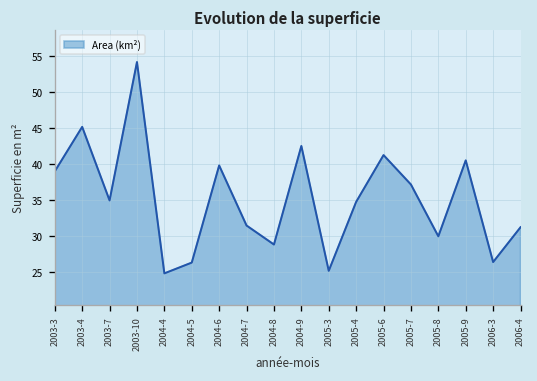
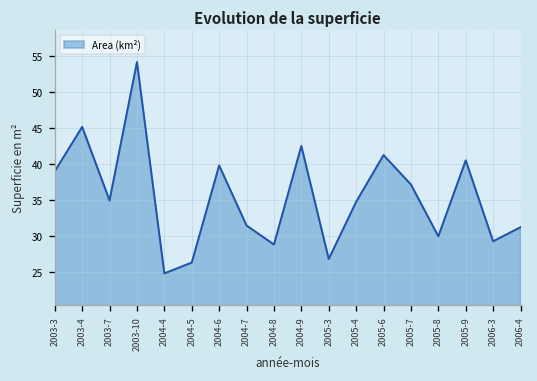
2005-3: 25 -> 27
2006-3: 26 -> 29
